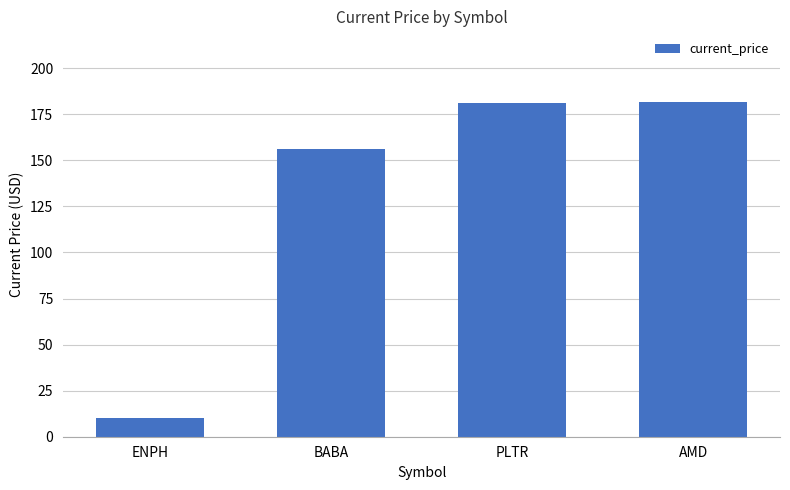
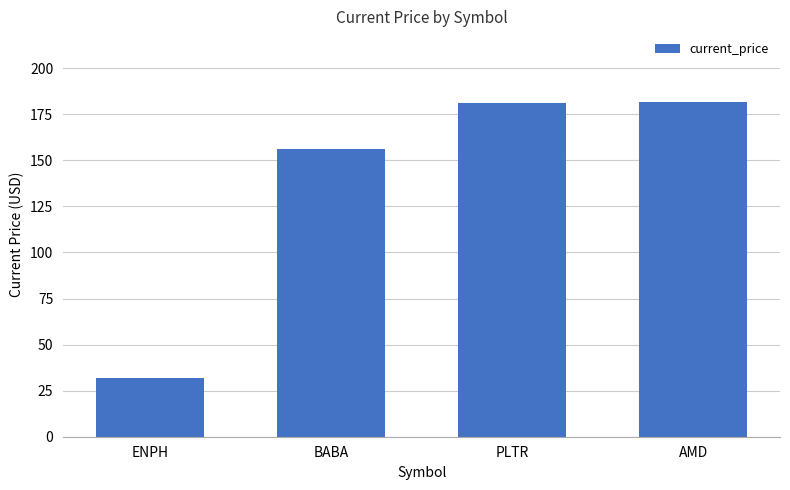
ENPH: 10 -> 32
